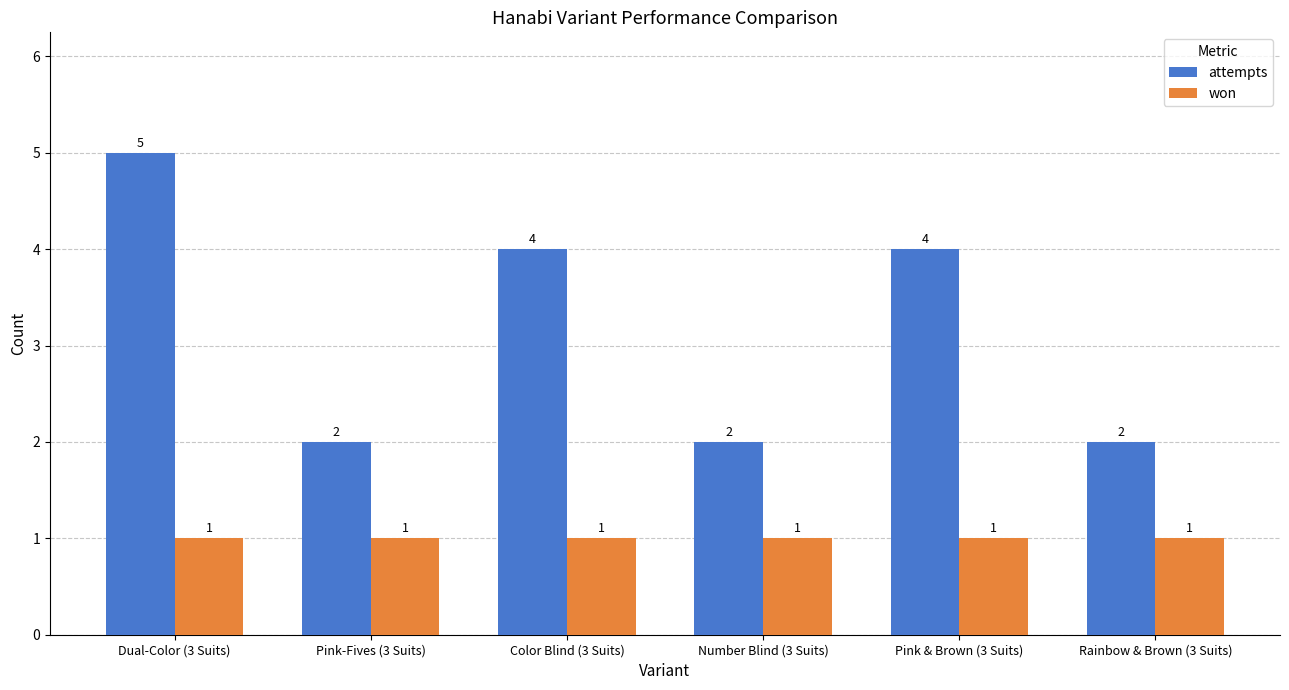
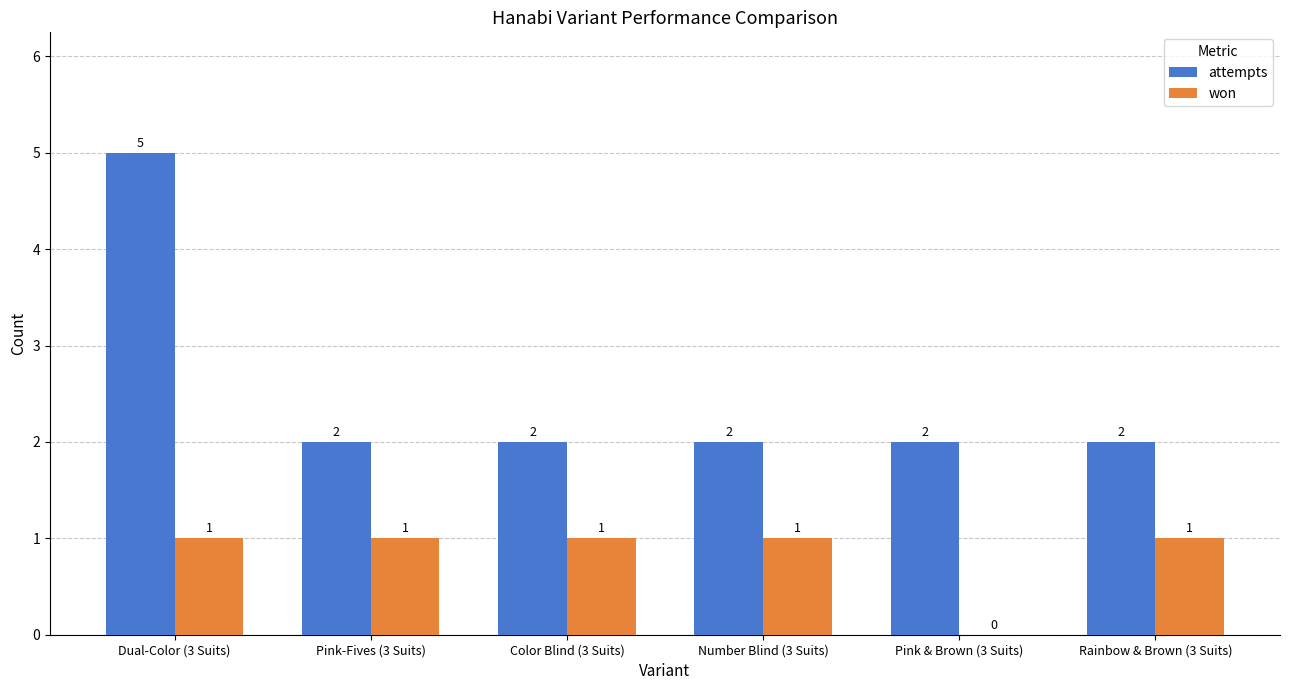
attempts, Color Blind (3 Suits): 4 -> 2
attempts, Pink & Brown (3 Suits): 4 -> 2
won, Pink & Brown (3 Suits): 1 -> 0
